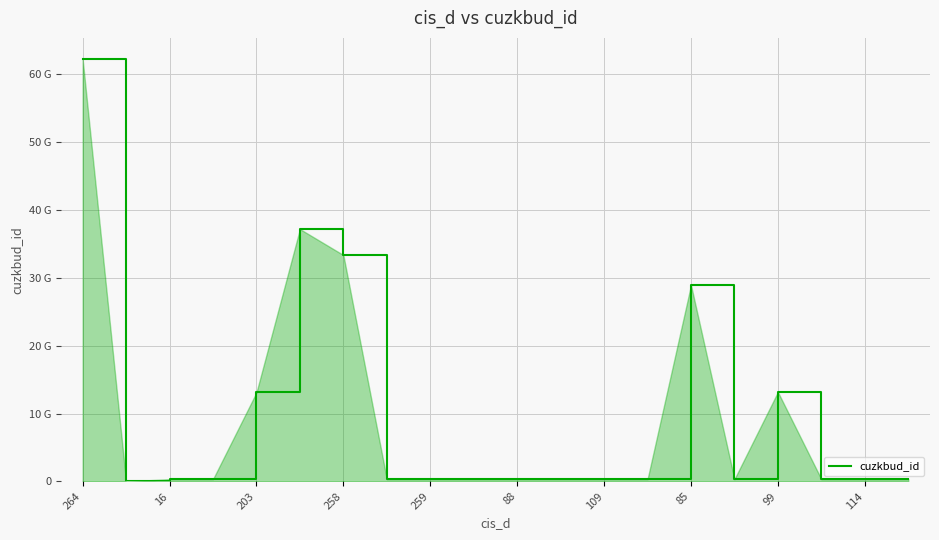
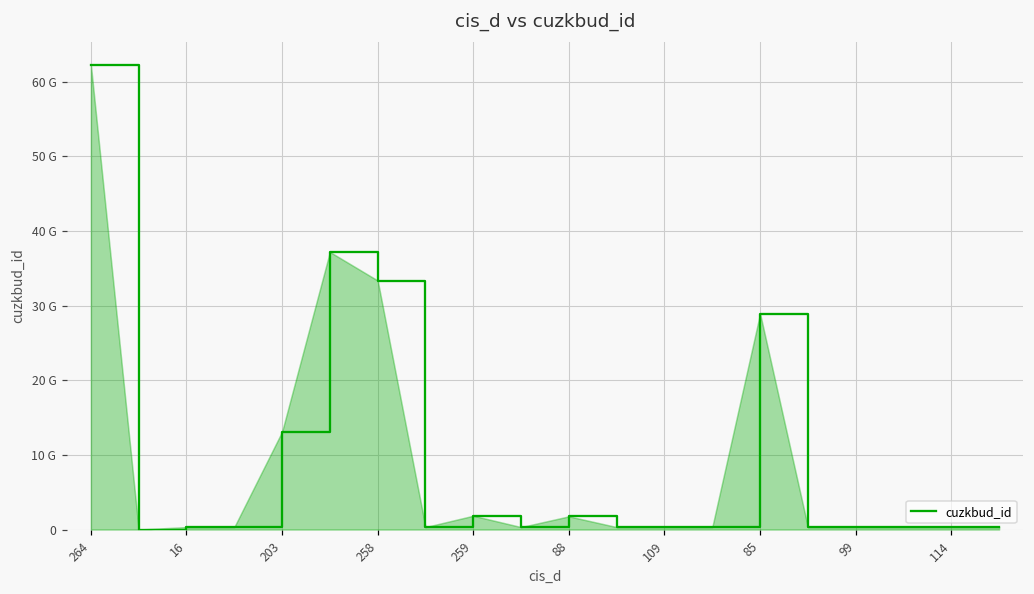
259: 0 -> 2000000000
88: 0 -> 2000000000
99: 13000000000 -> 0
